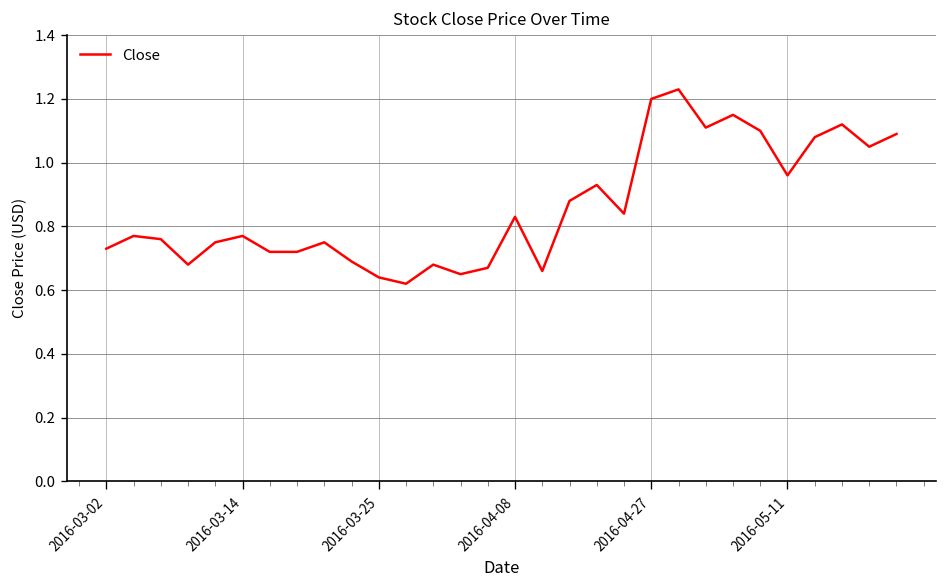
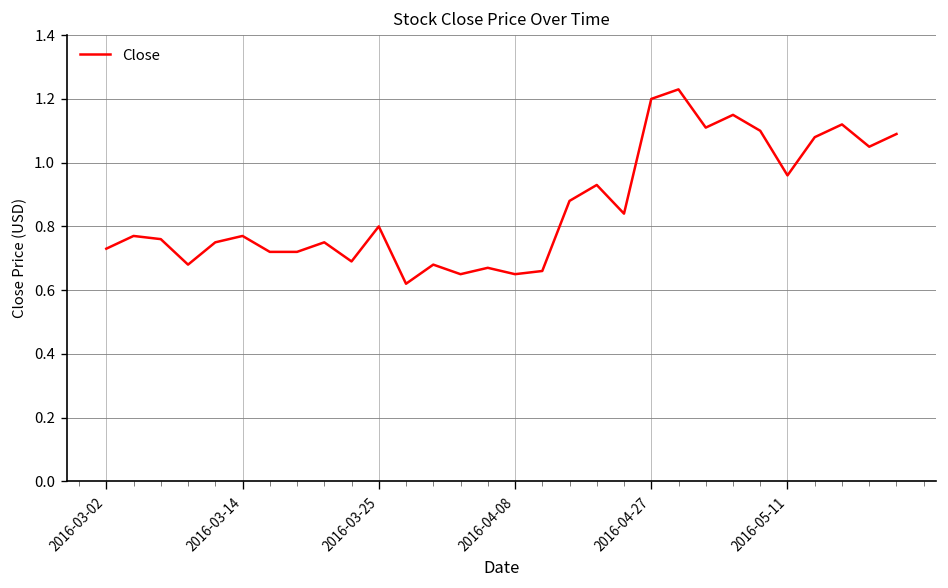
2016-03-25: 0.64 -> 0.80
2016-04-08: 0.83 -> 0.65
